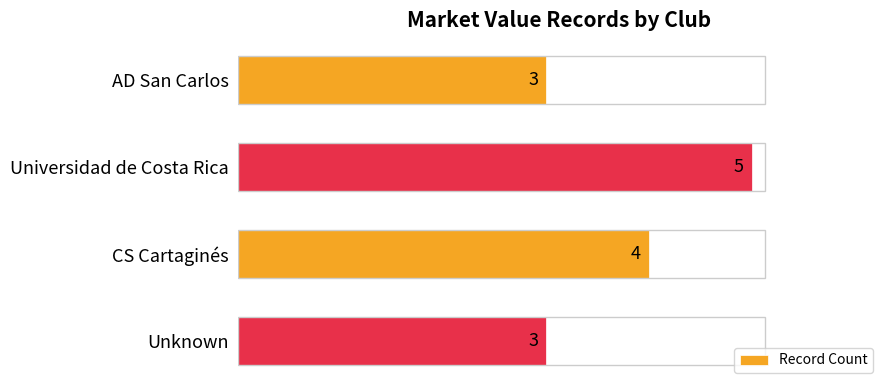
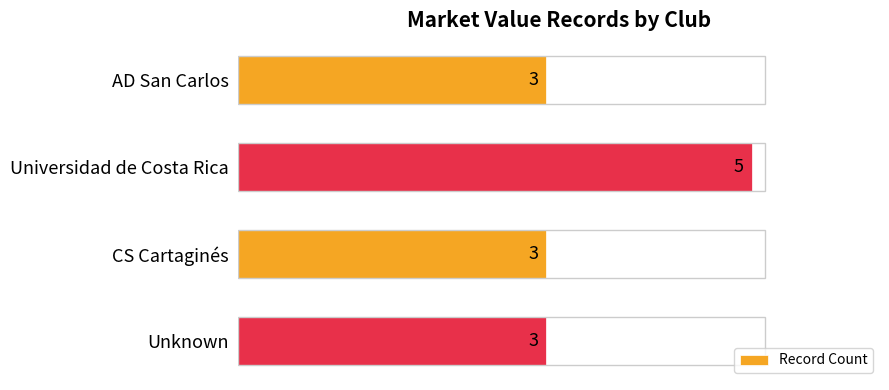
CS Cartaginés: 4 -> 3
